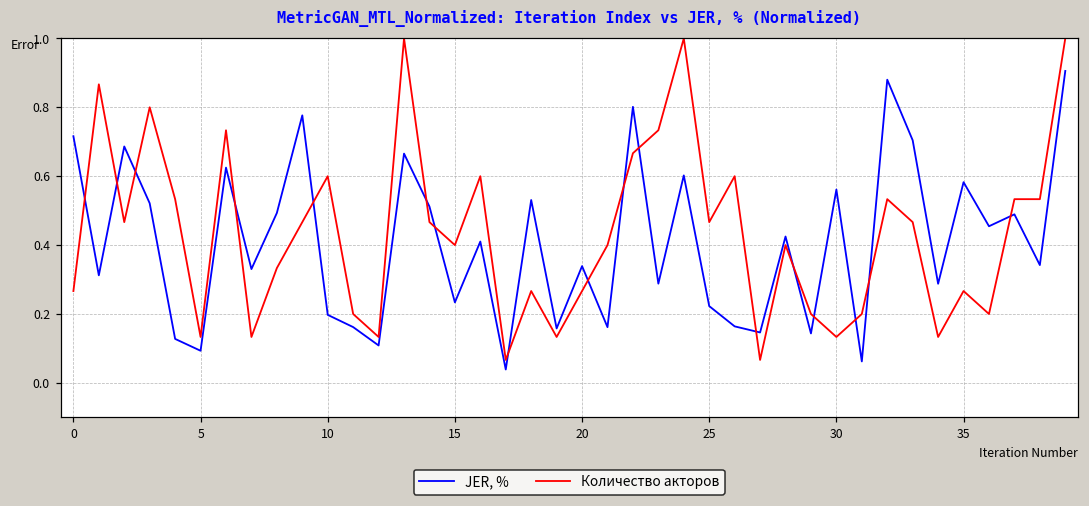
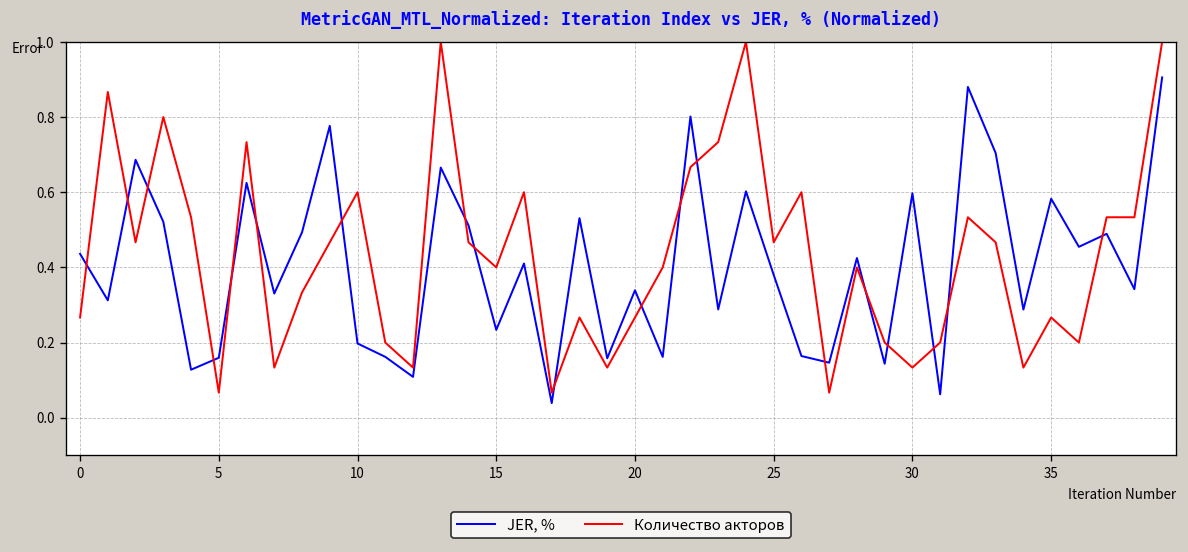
JER, %, 0: 0.72 -> 0.44
JER, %, 5: 0.09 -> 0.16
Количество акторов, 5: 0.13 -> 0.07
JER, %, 25: 0.22 -> 0.38
JER, %, 30: 0.56 -> 0.60
